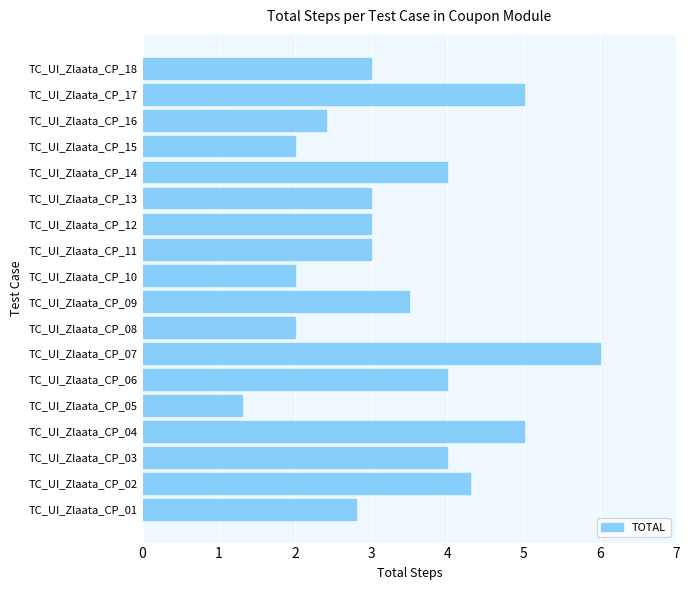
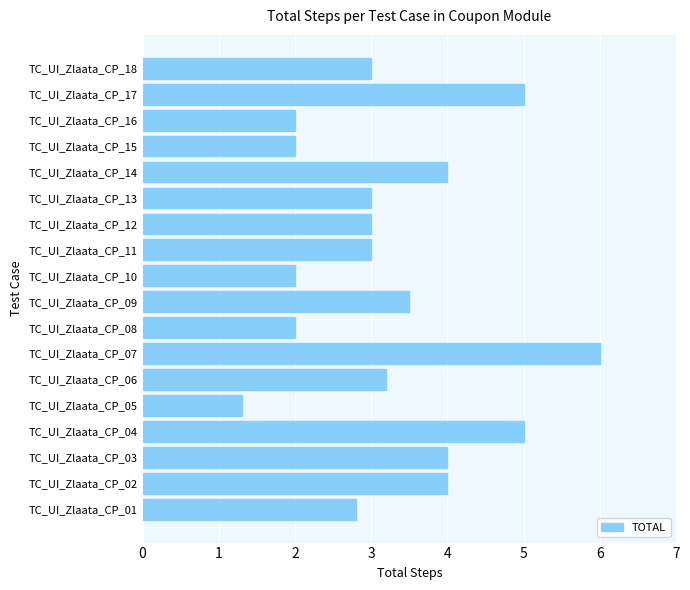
TC_UI_Zlaata_CP_16: 2.4 -> 2.0
TC_UI_Zlaata_CP_06: 4.0 -> 3.2
TC_UI_Zlaata_CP_02: 4.3 -> 4.0
